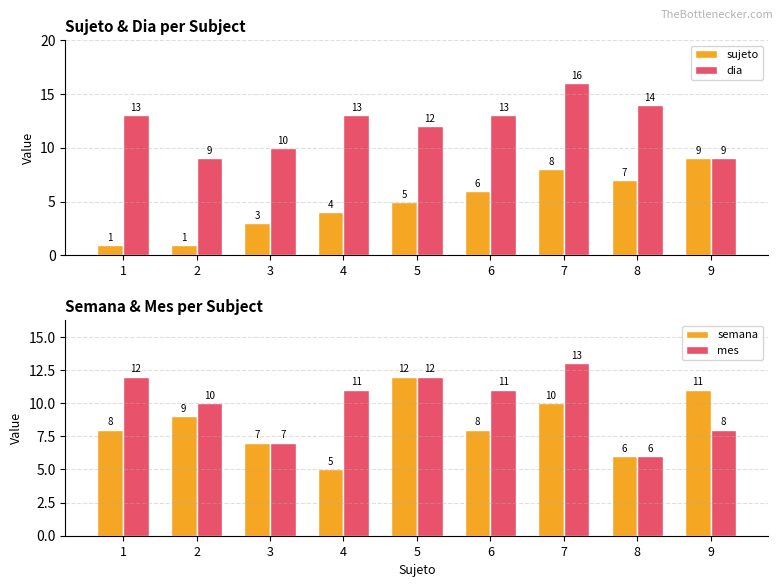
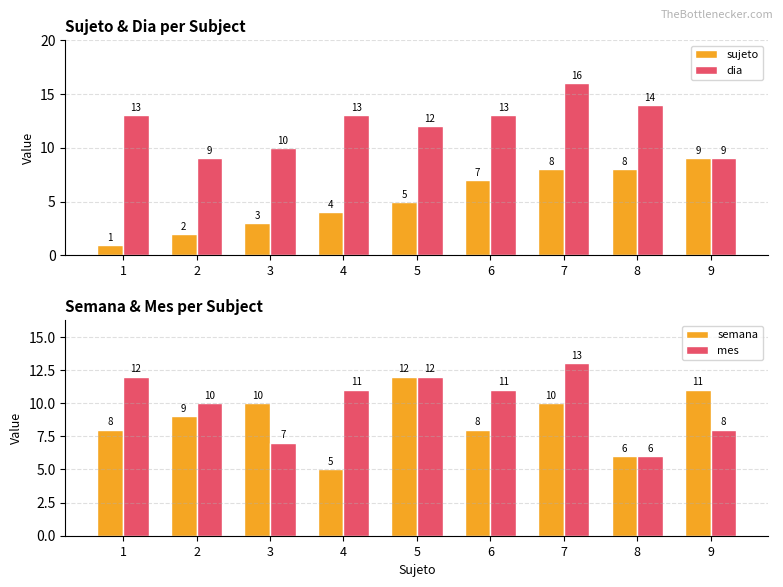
Sujeto & Dia per Subject, sujeto, 2: 1 -> 2
Sujeto & Dia per Subject, sujeto, 6: 6 -> 7
Sujeto & Dia per Subject, sujeto, 8: 7 -> 8
Semana & Mes per Subject, semana, 3: 7 -> 10
